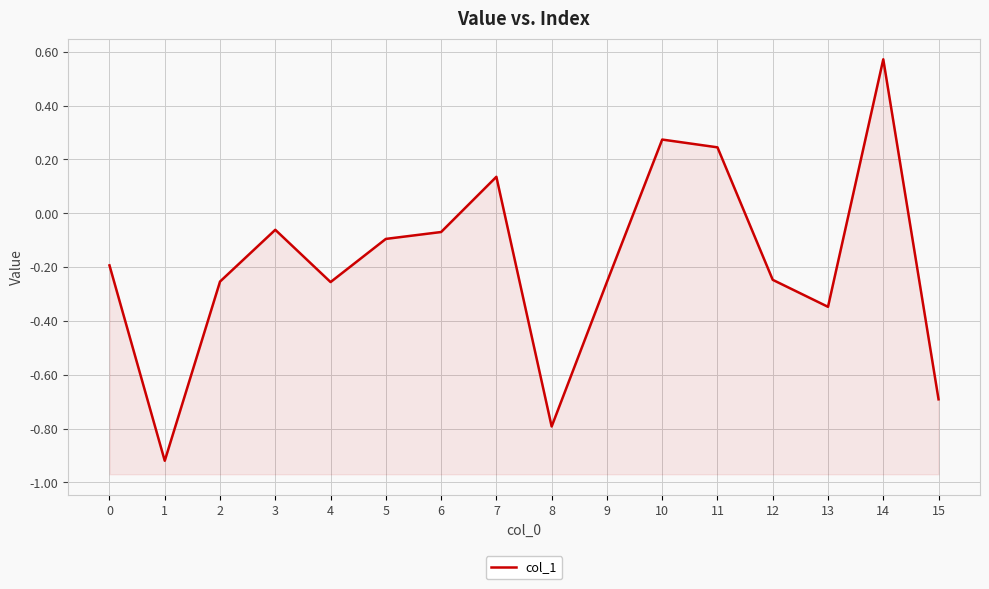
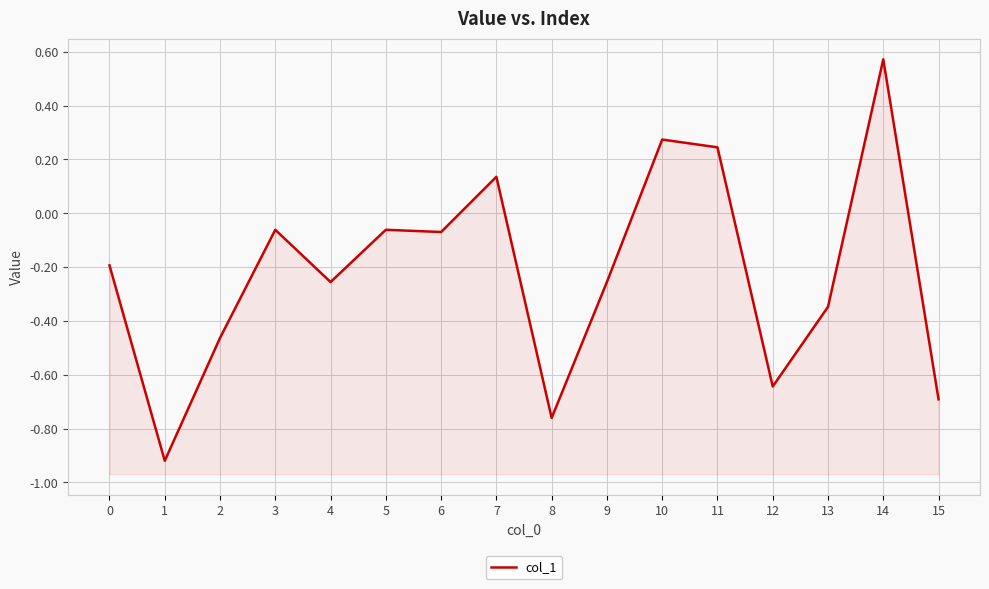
2: -0.25 -> -0.46
5: -0.10 -> -0.06
8: -0.79 -> -0.76
12: -0.25 -> -0.64
